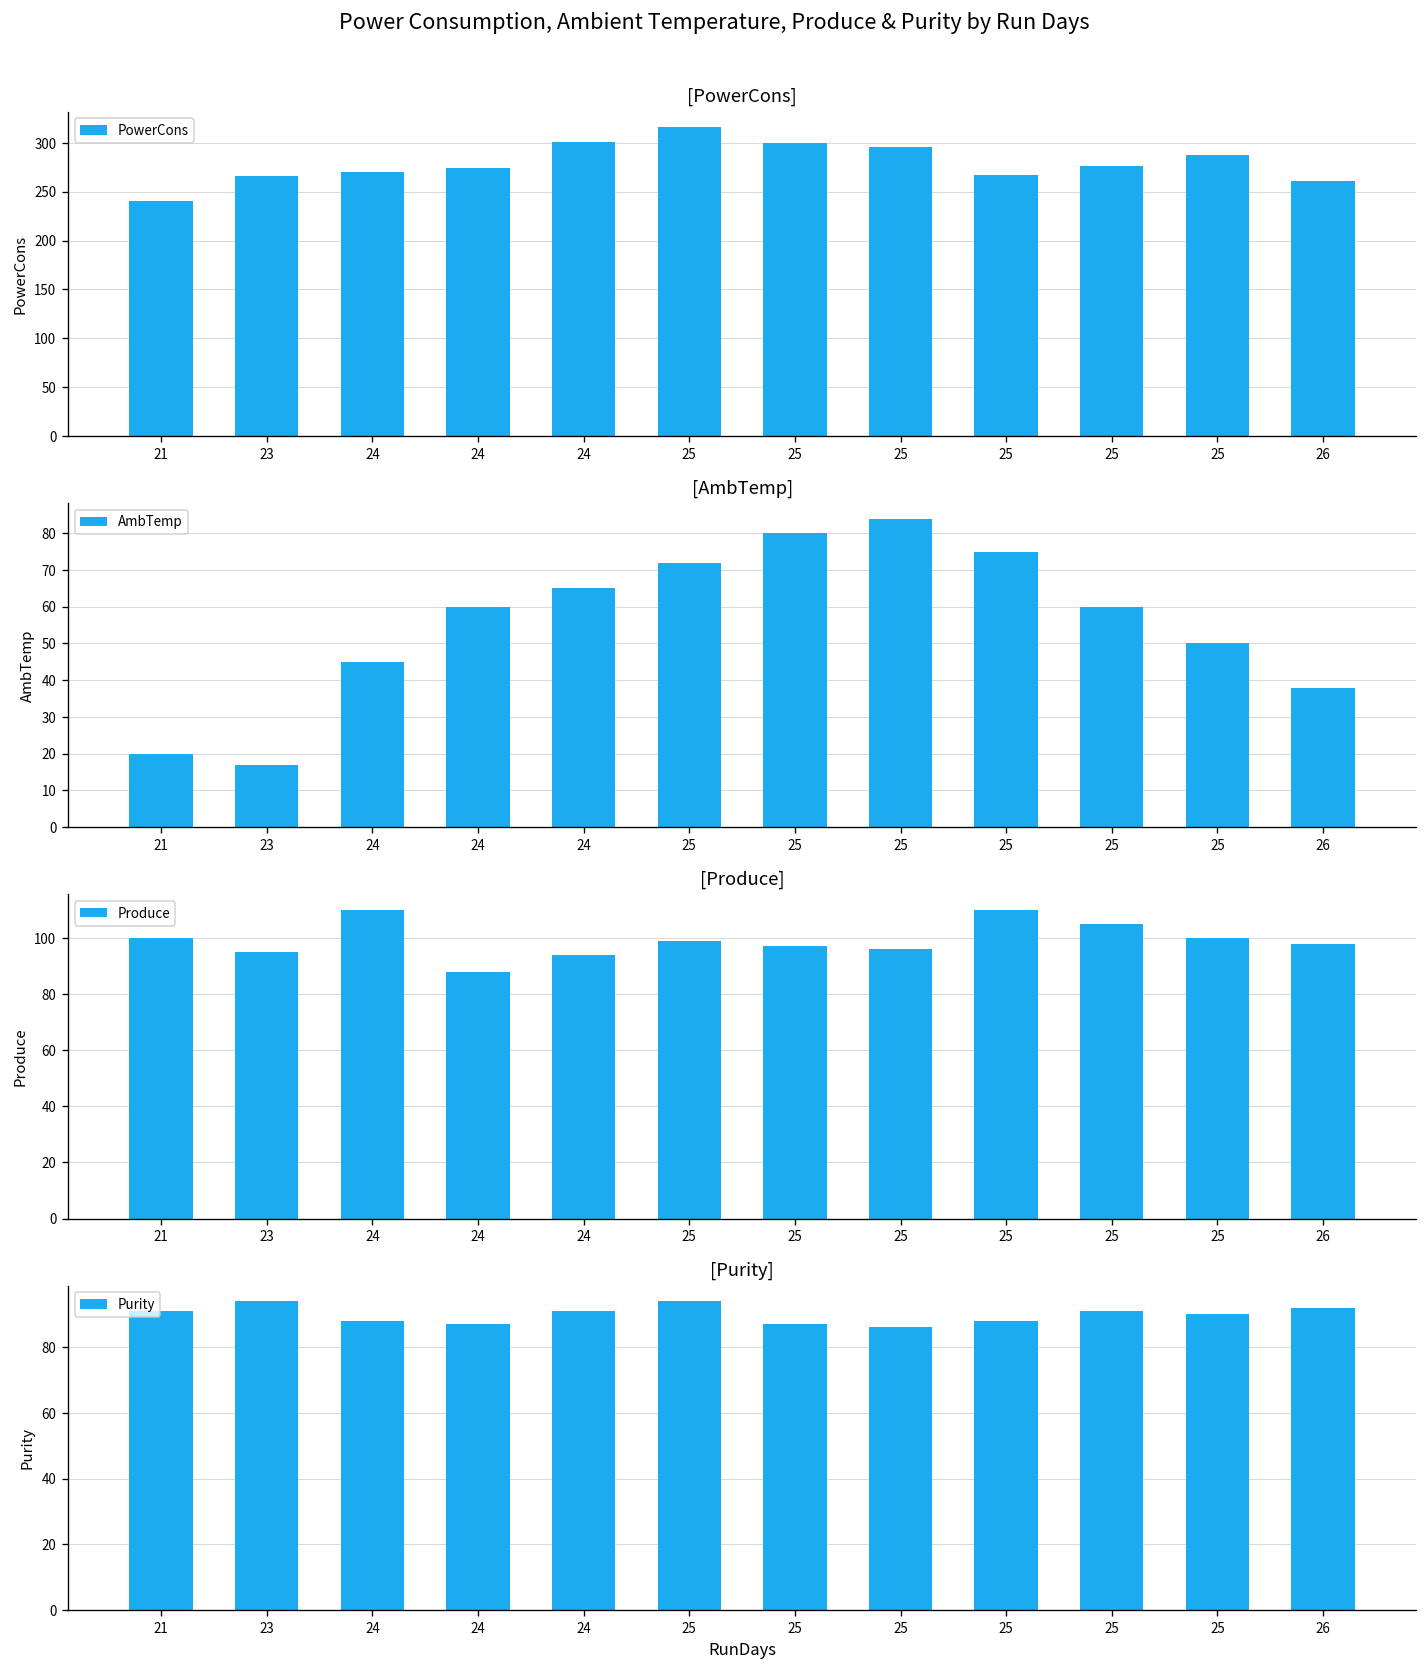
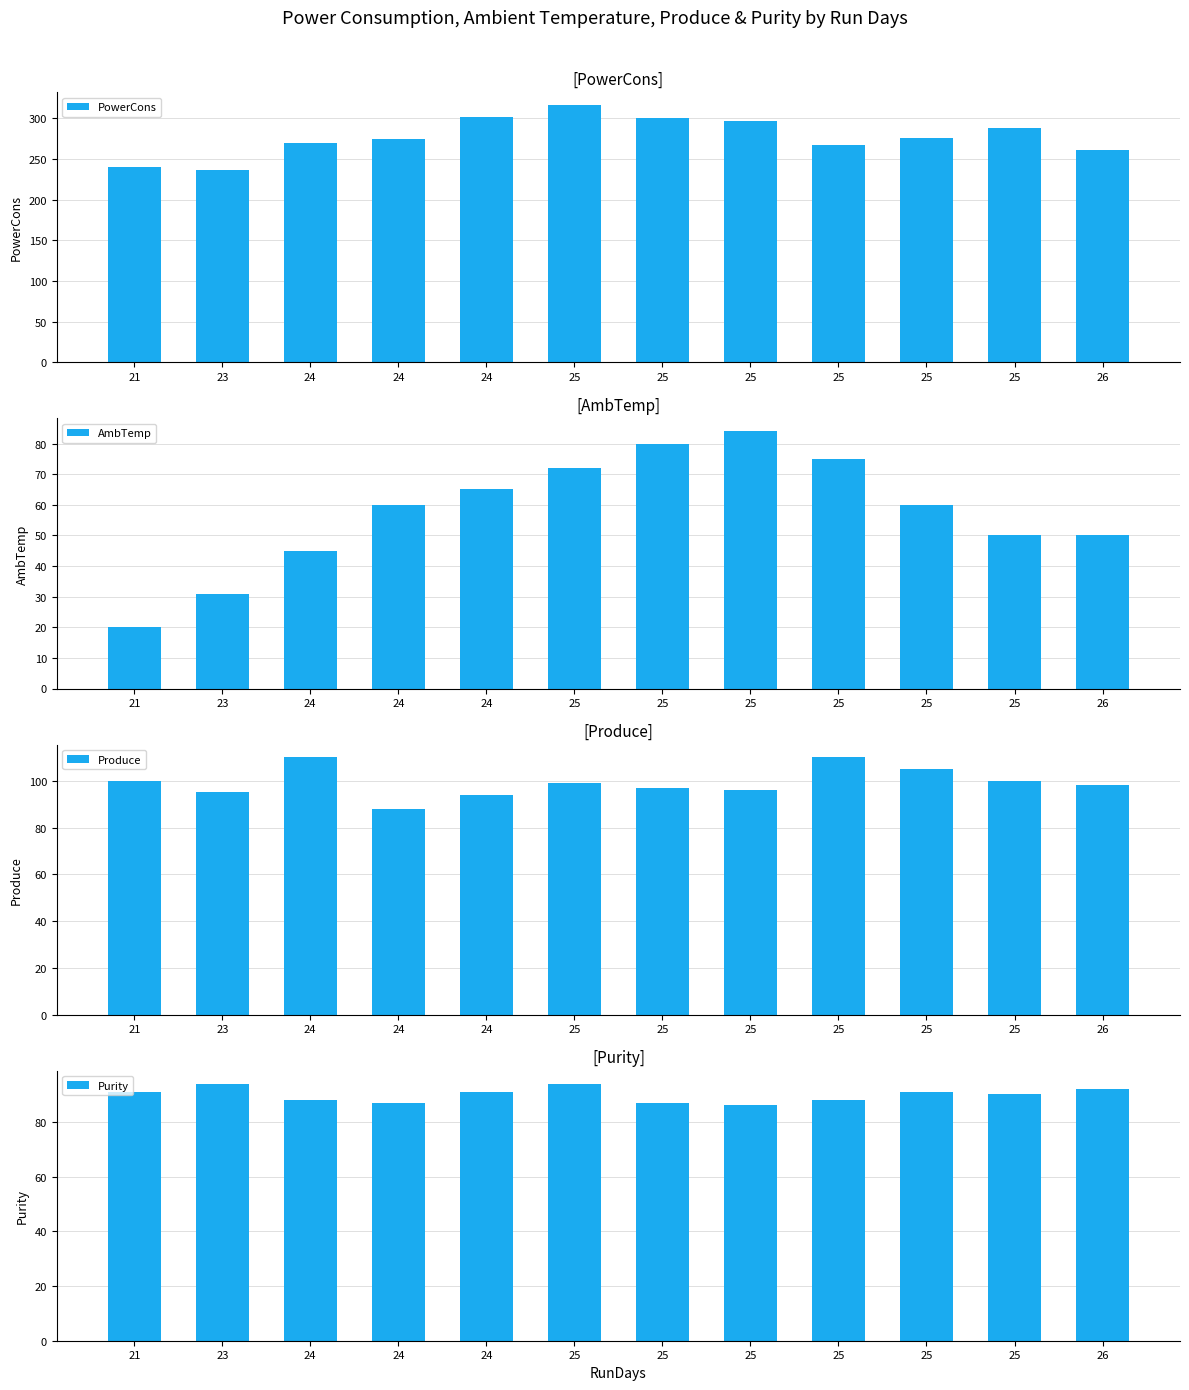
[PowerCons], 23: 270 -> 240
[AmbTemp], 23: 17 -> 31
[AmbTemp], 26: 38 -> 50
